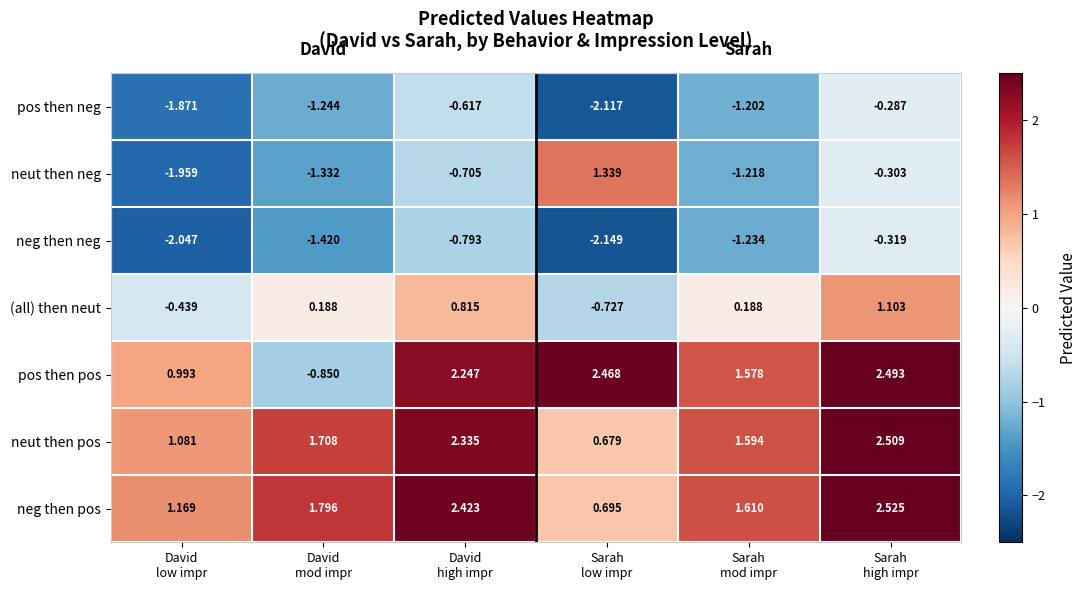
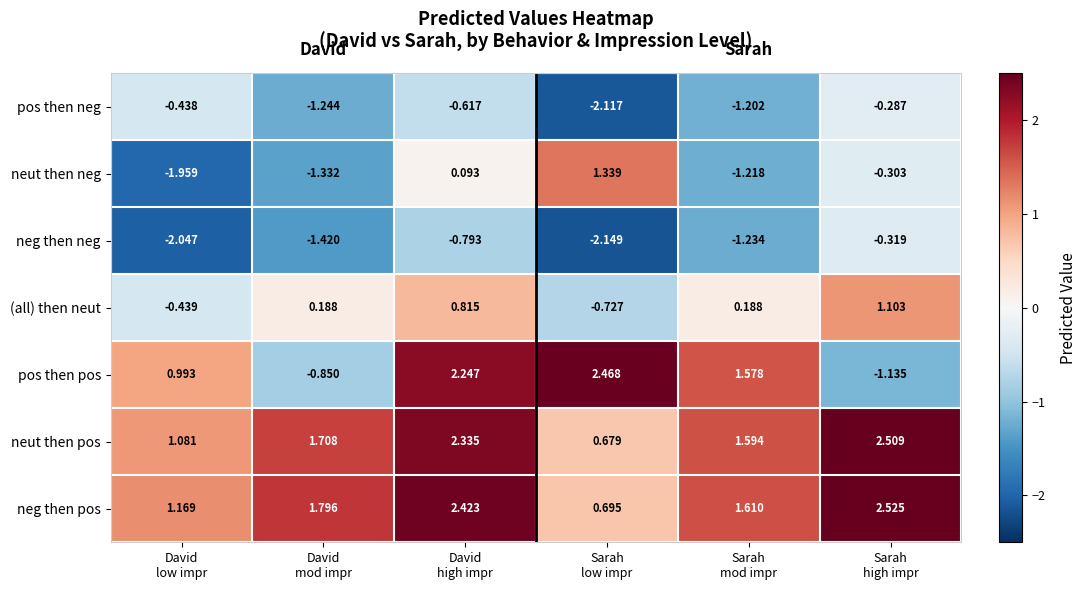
pos then neg, David low impr: -1.871 -> -0.438
neut then neg, David high impr: -0.705 -> 0.093
pos then pos, Sarah high impr: 2.493 -> -1.135
